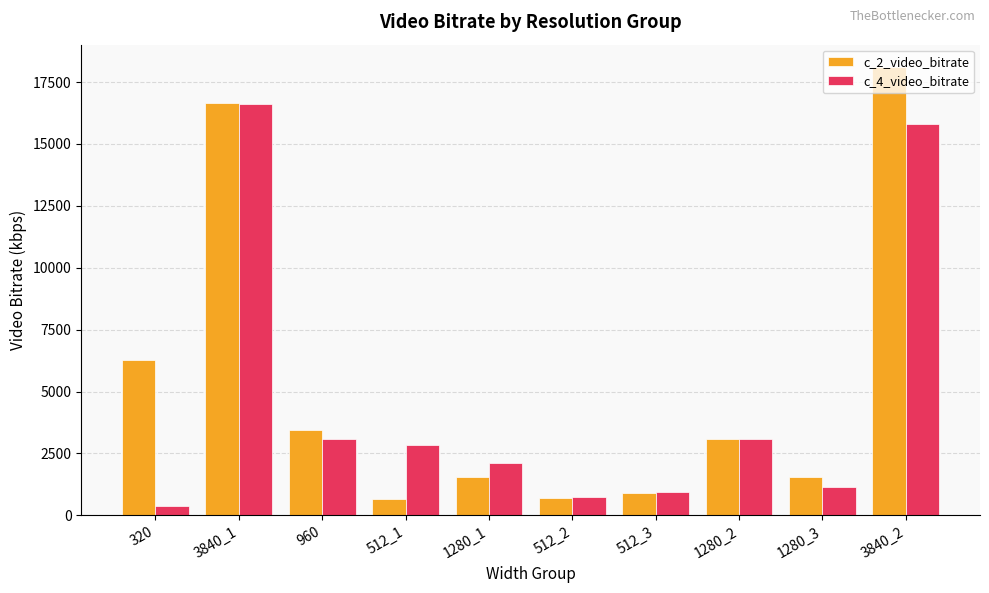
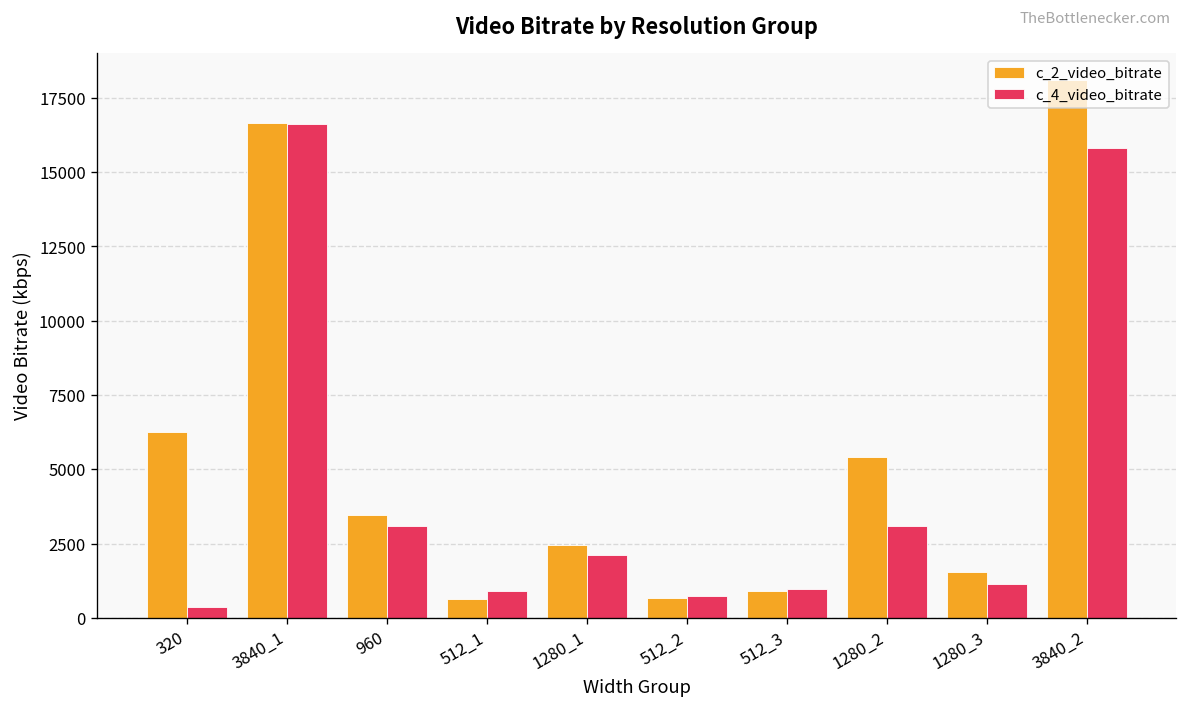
c_4_video_bitrate, 512_1: 2800 -> 900
c_2_video_bitrate, 1280_1: 1600 -> 2500
c_2_video_bitrate, 1280_2: 3100 -> 5400
